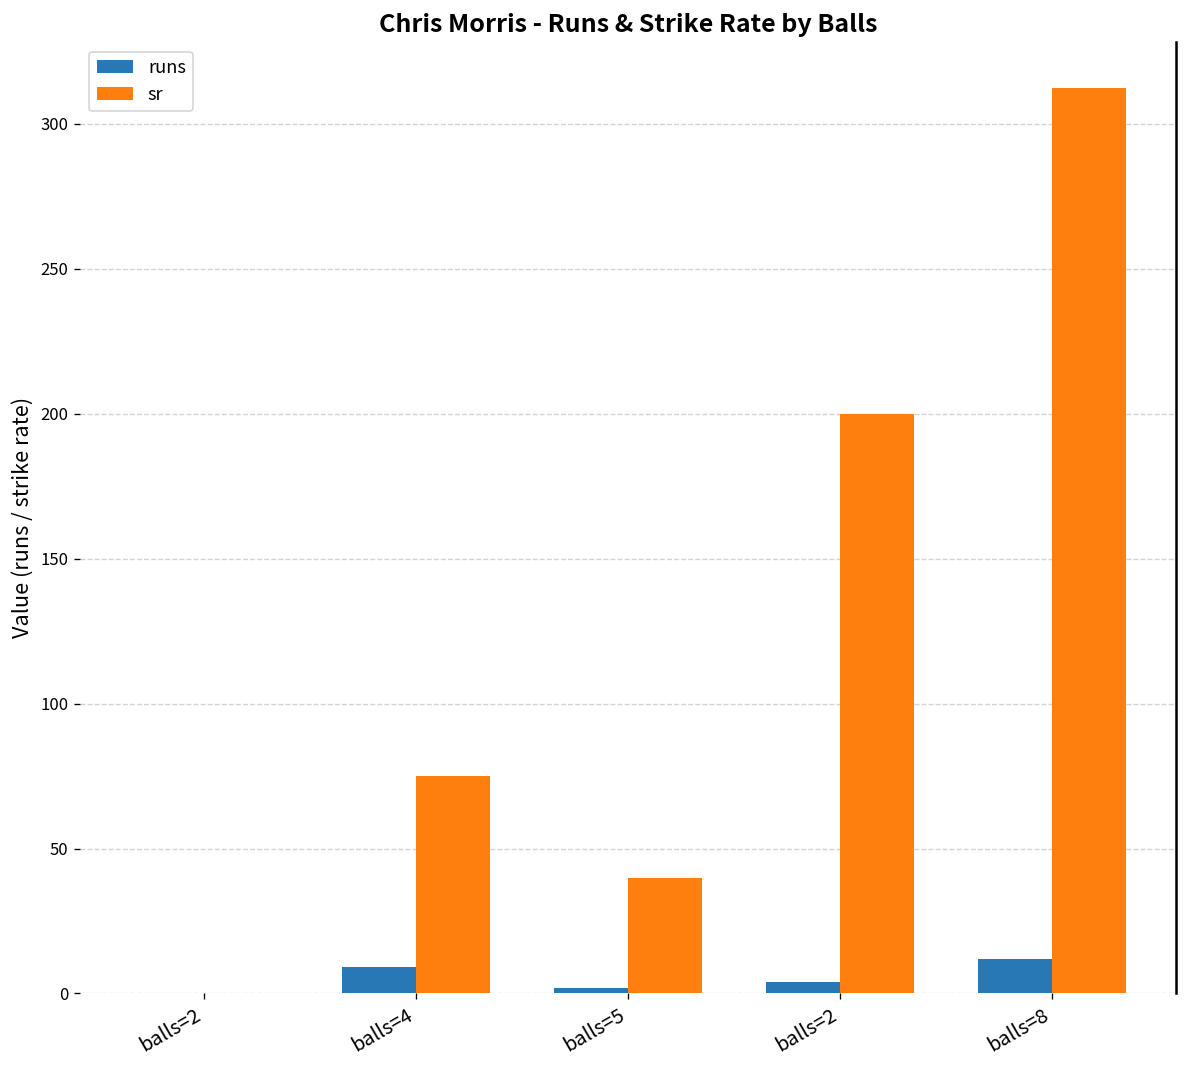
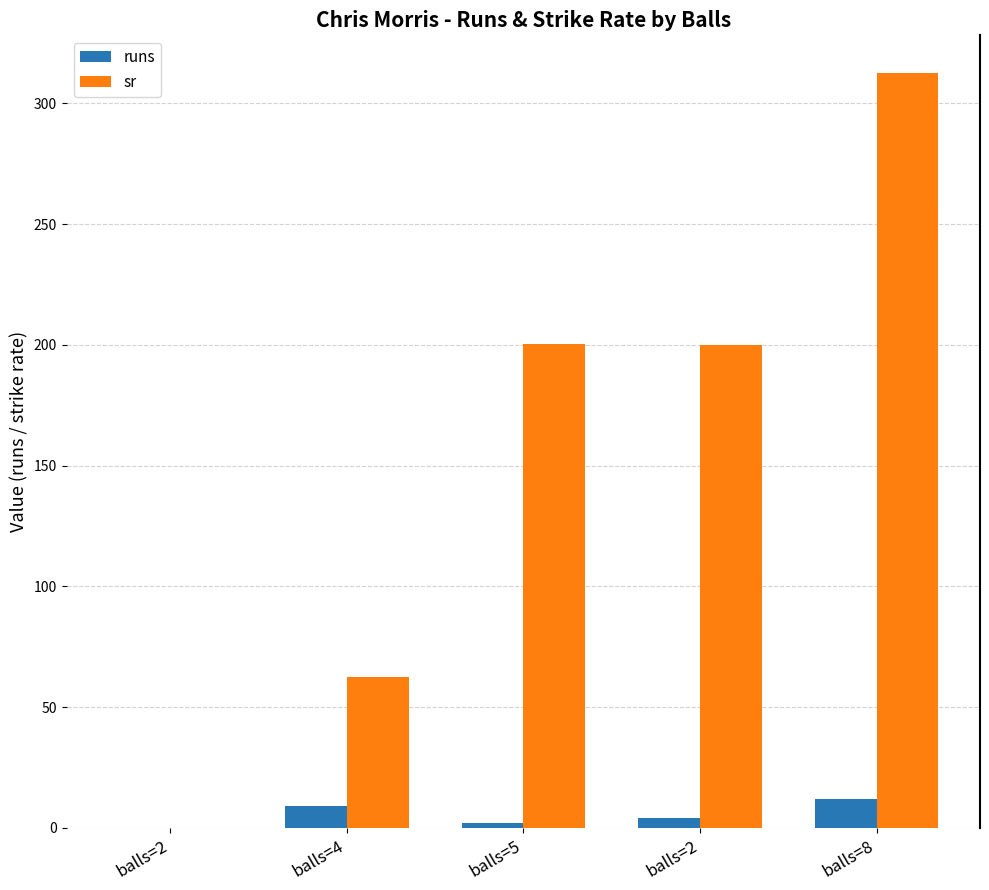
sr, balls=4: 75 -> 63
sr, balls=5: 40 -> 200
